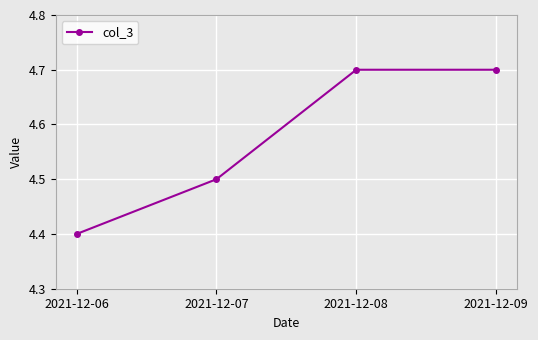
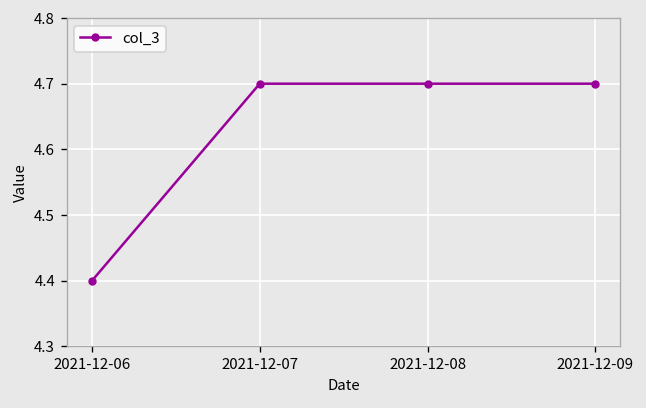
2021-12-07: 4.5 -> 4.7
